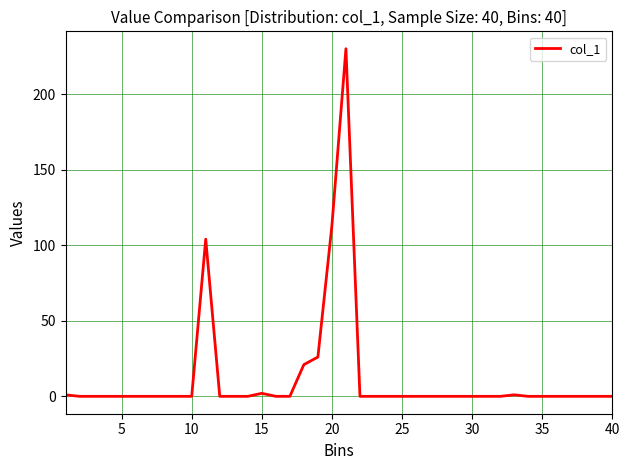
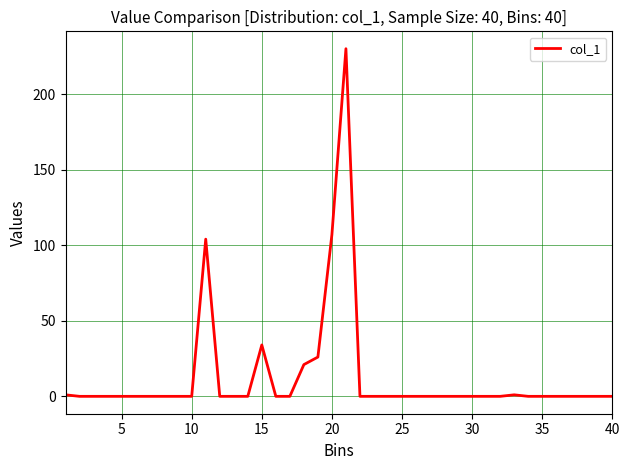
15: 2 -> 34
20: 113 -> 107
